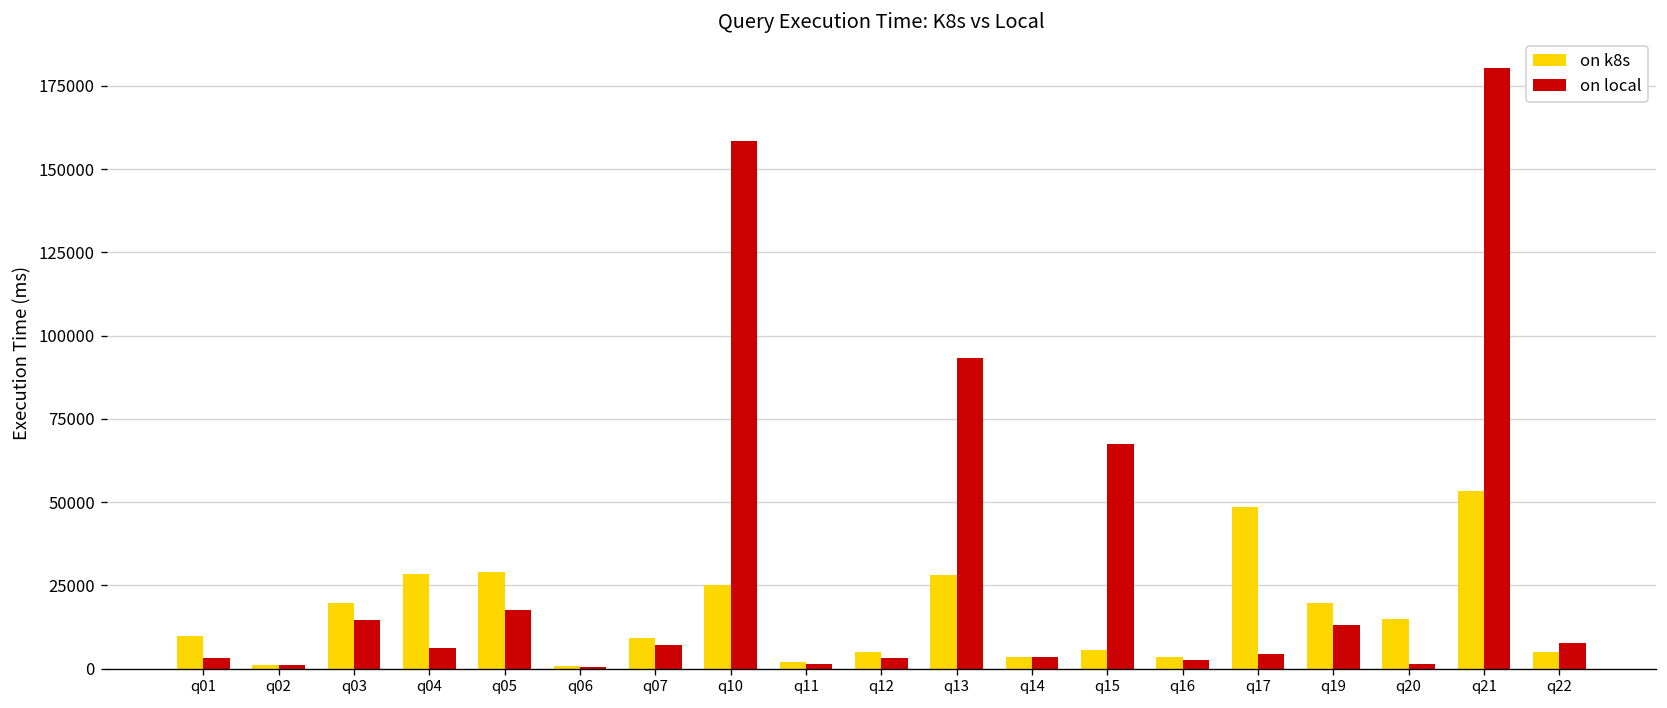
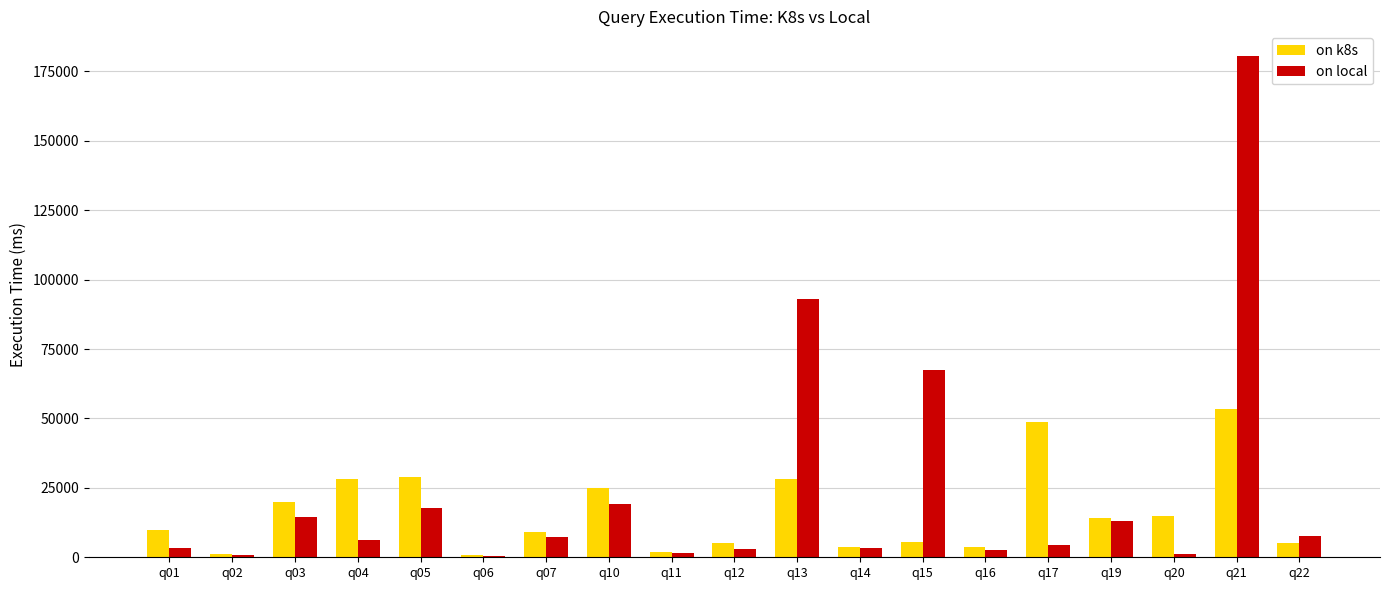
on local, q10: 158000 -> 19000
on k8s, q19: 20000 -> 14000
